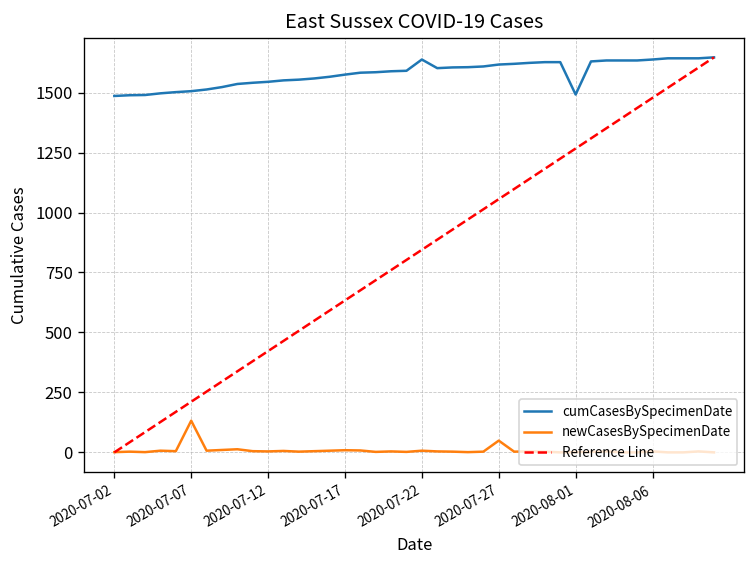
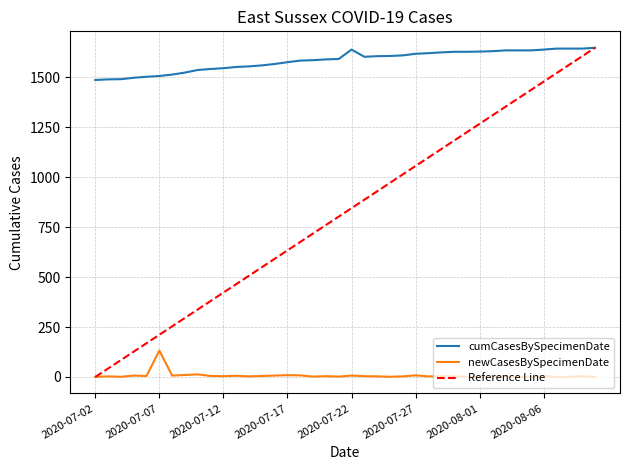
newCasesBySpecimenDate, 2020-07-27: 50 -> 10
cumCasesBySpecimenDate, 2020-08-01: 1490 -> 1630
